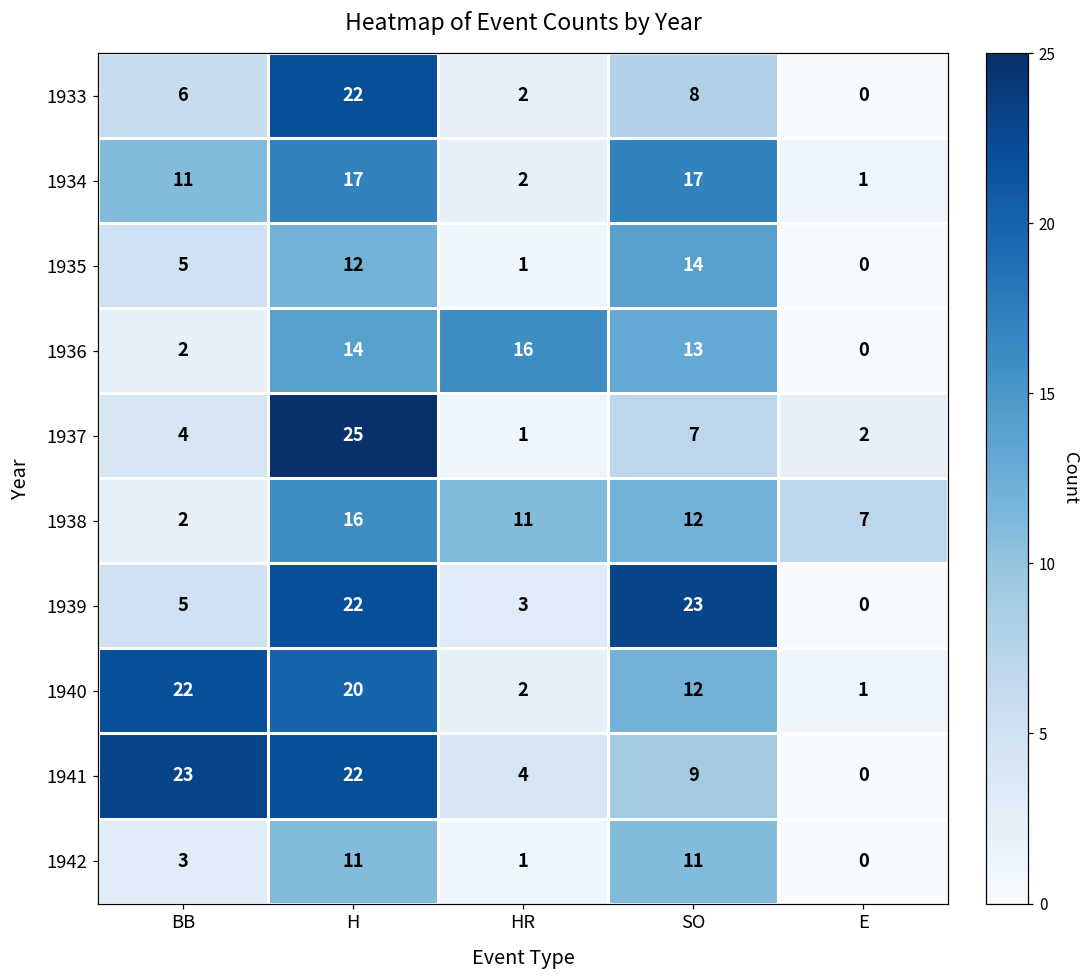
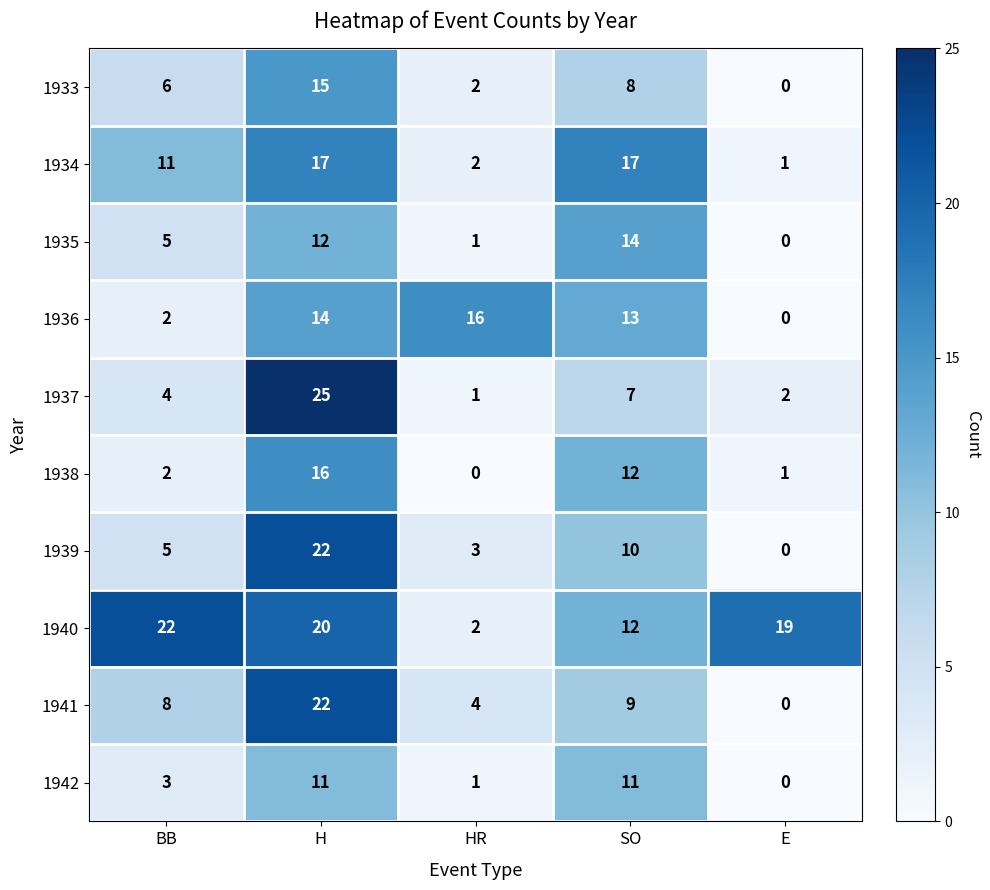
1933, H: 22 -> 15
1938, HR: 11 -> 0
1938, E: 7 -> 1
1939, SO: 23 -> 10
1940, E: 1 -> 19
1941, BB: 23 -> 8
